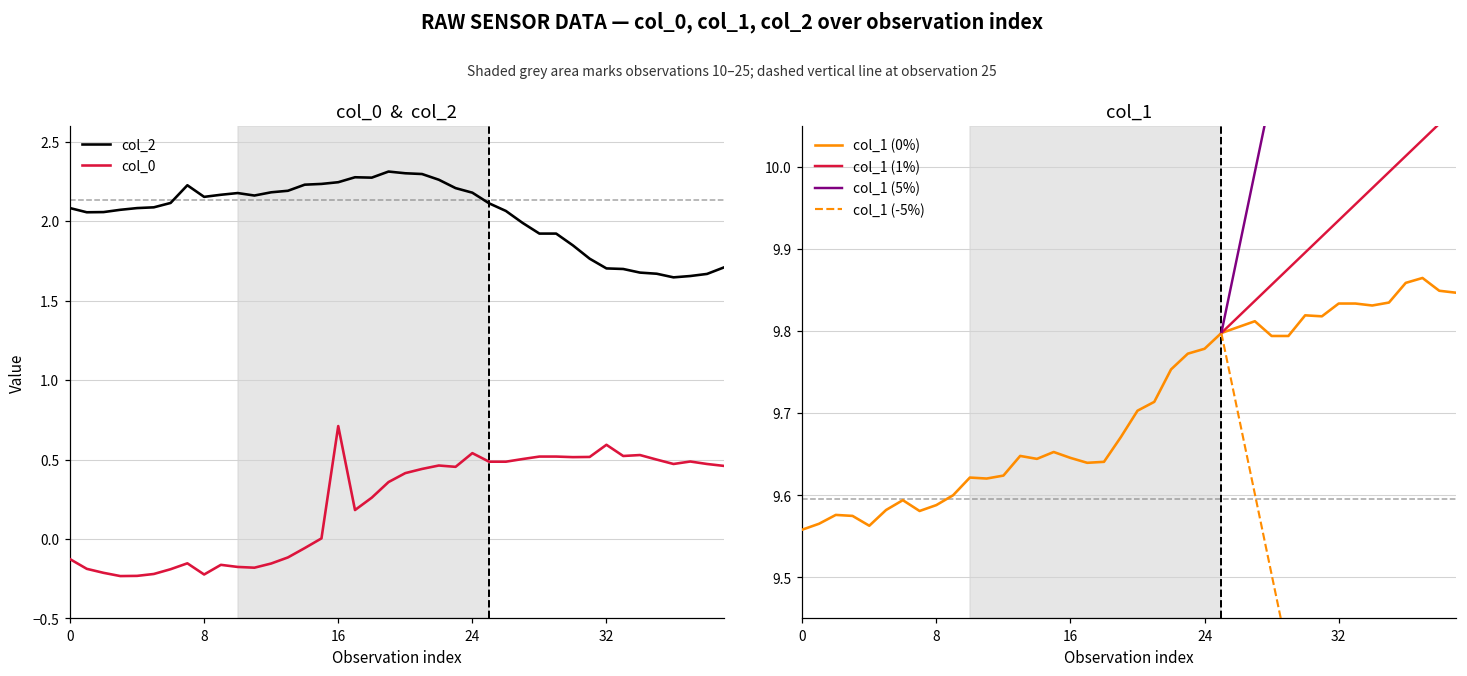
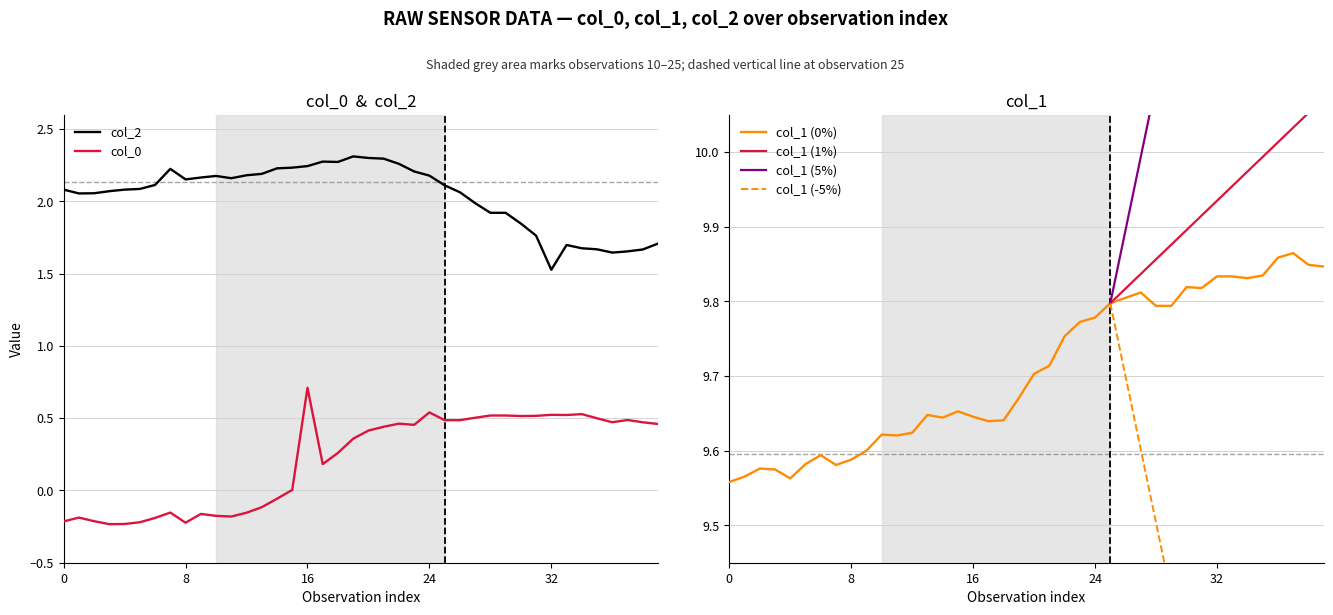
col_0 & col_2, col_0, 0: -0.13 -> -0.21
col_0 & col_2, col_2, 32: 1.70 -> 1.53
col_0 & col_2, col_0, 32: 0.59 -> 0.52
